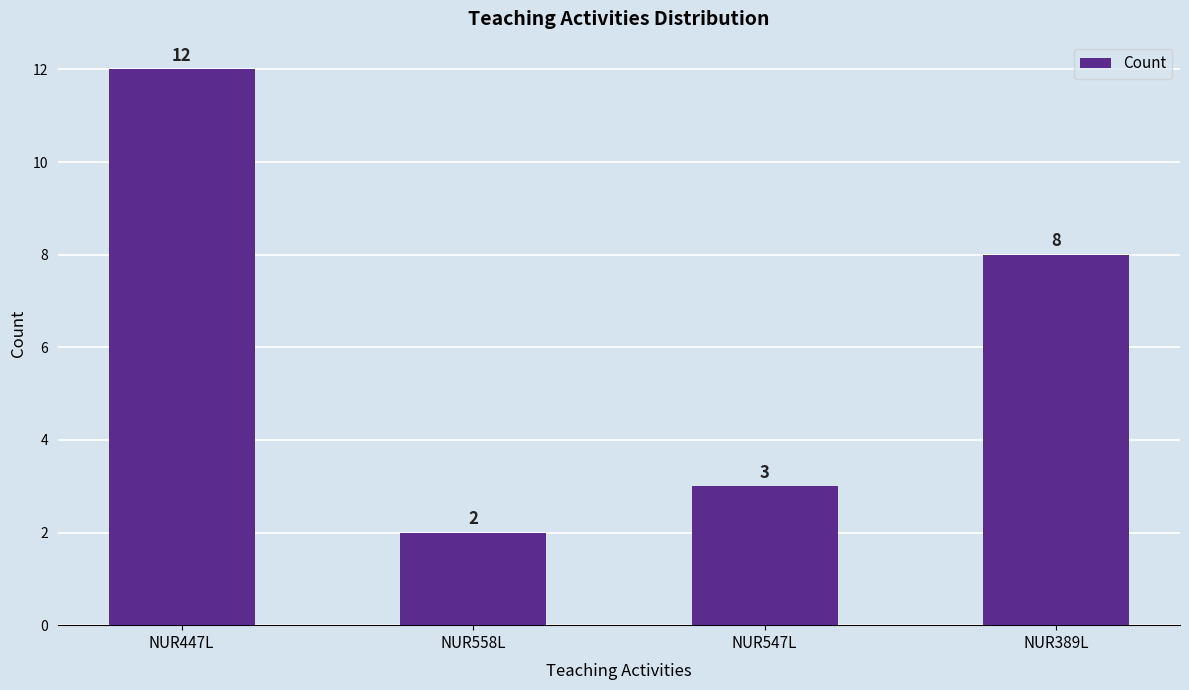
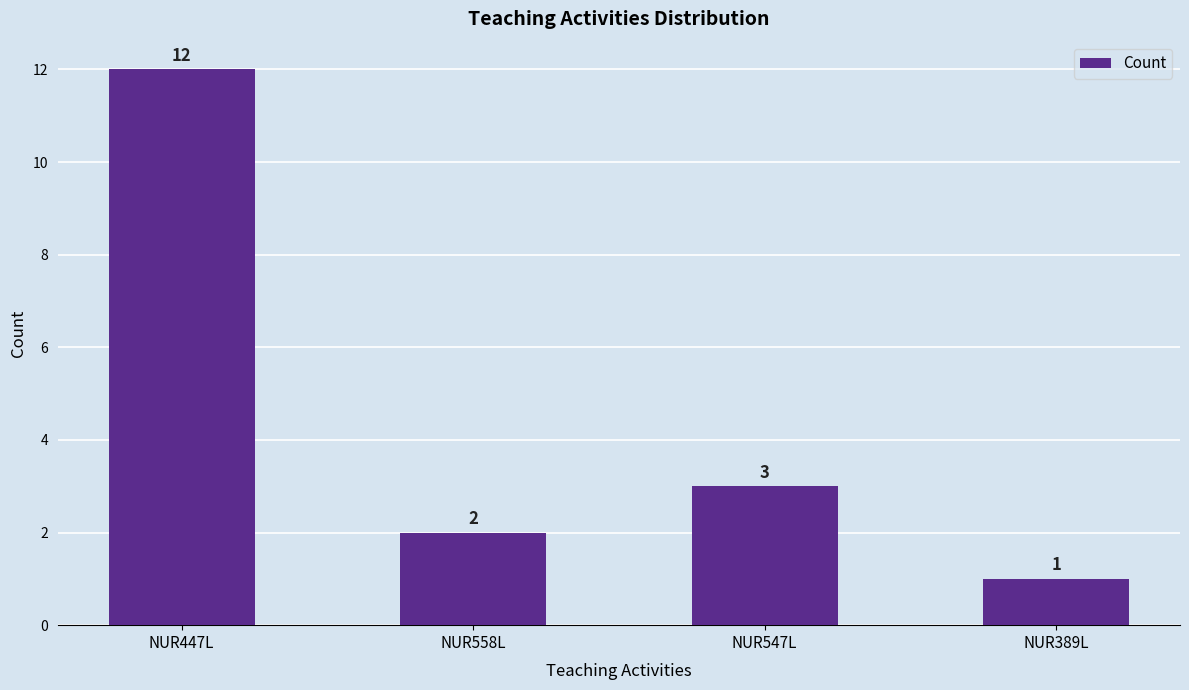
NUR389L: 8 -> 1
